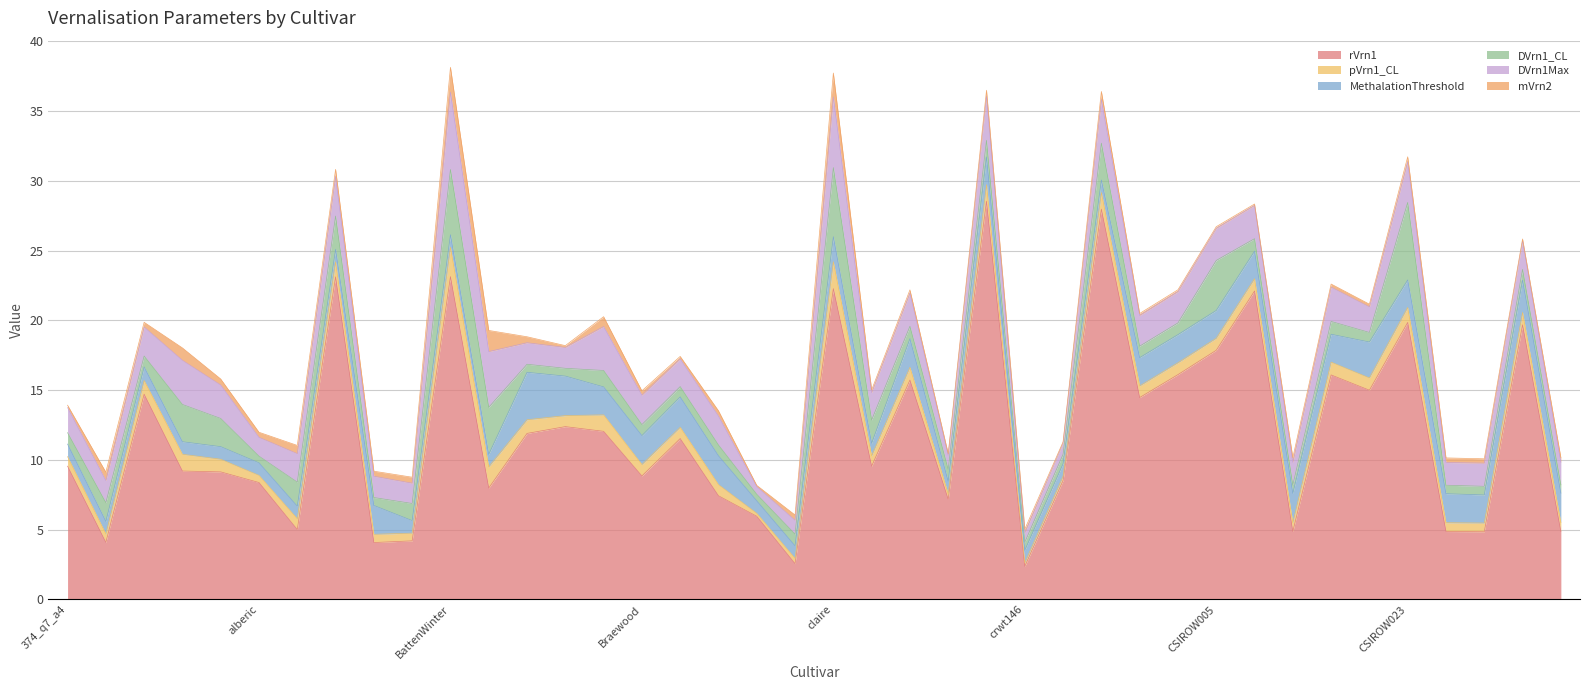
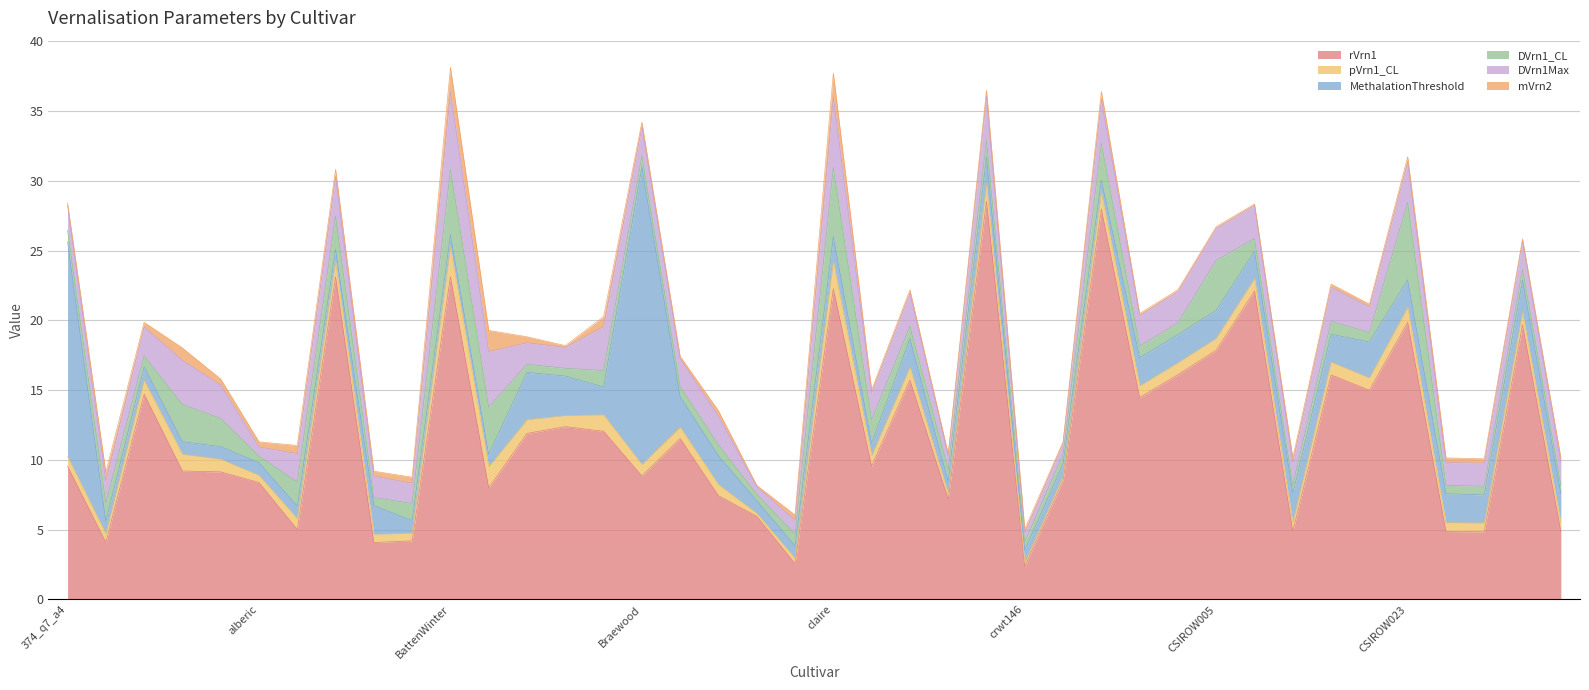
MethalationThreshold, 374_q7_a4: 0.9 -> 15.4
DVrn1Max, alberic: 1.3 -> 0.7
MethalationThreshold, Braewood: 2.1 -> 21.3
